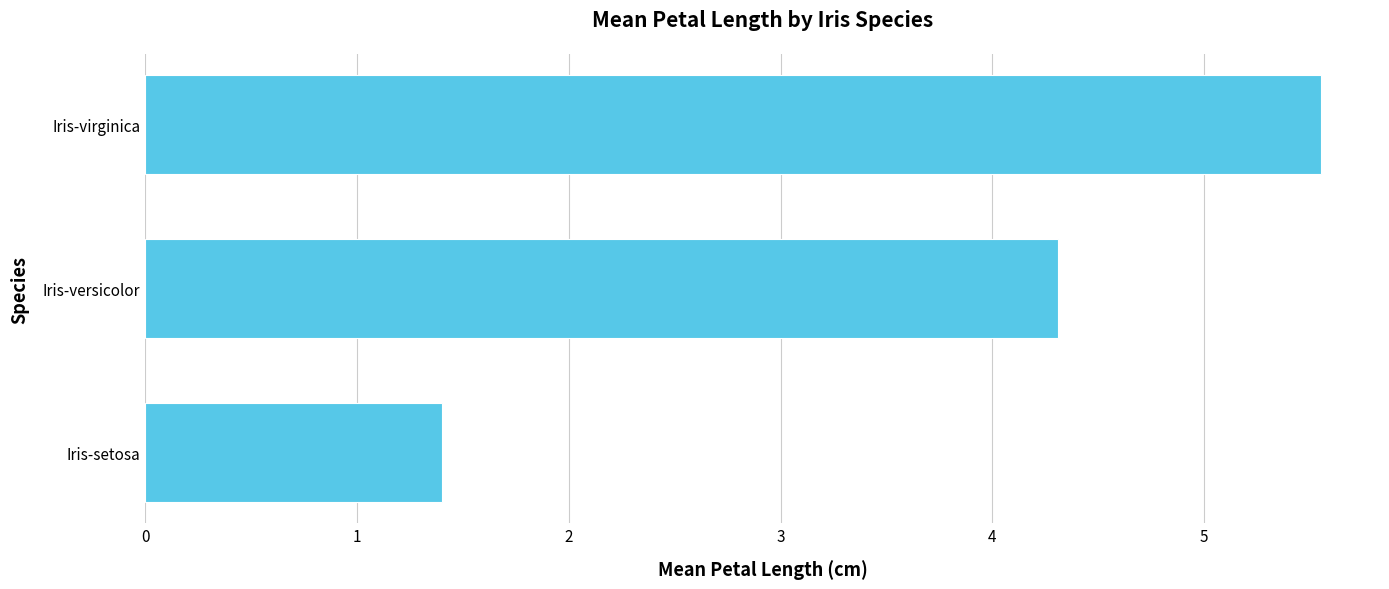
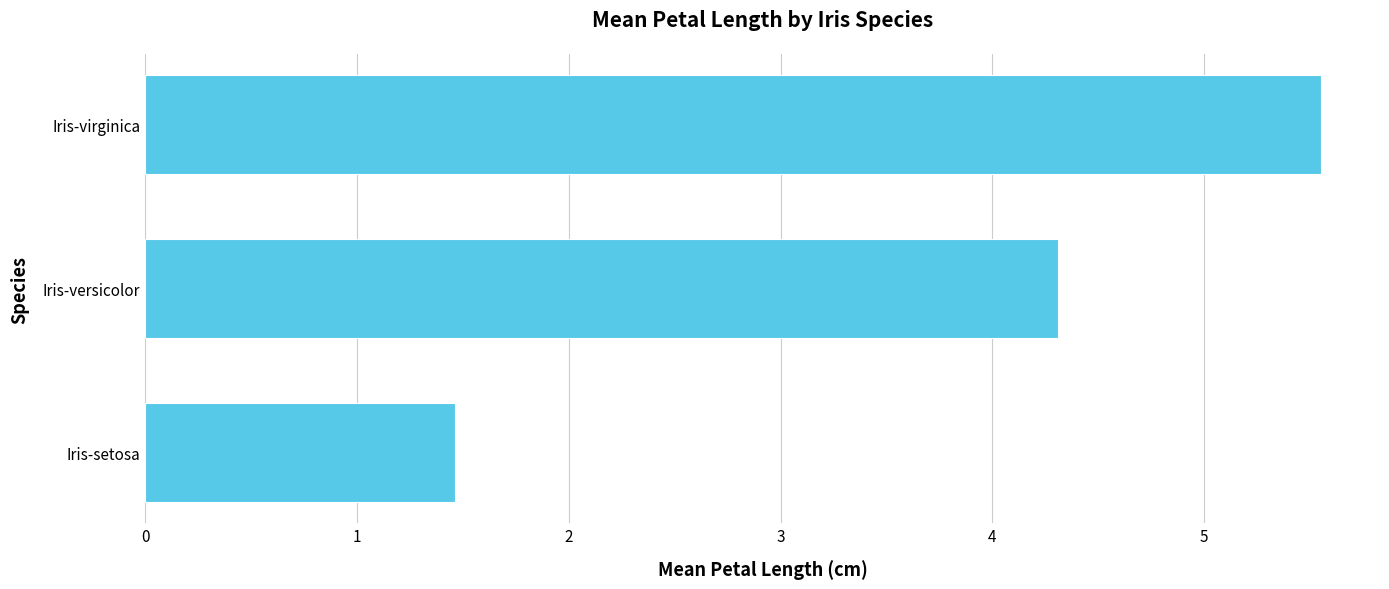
Iris-setosa: 1.40 -> 1.46
